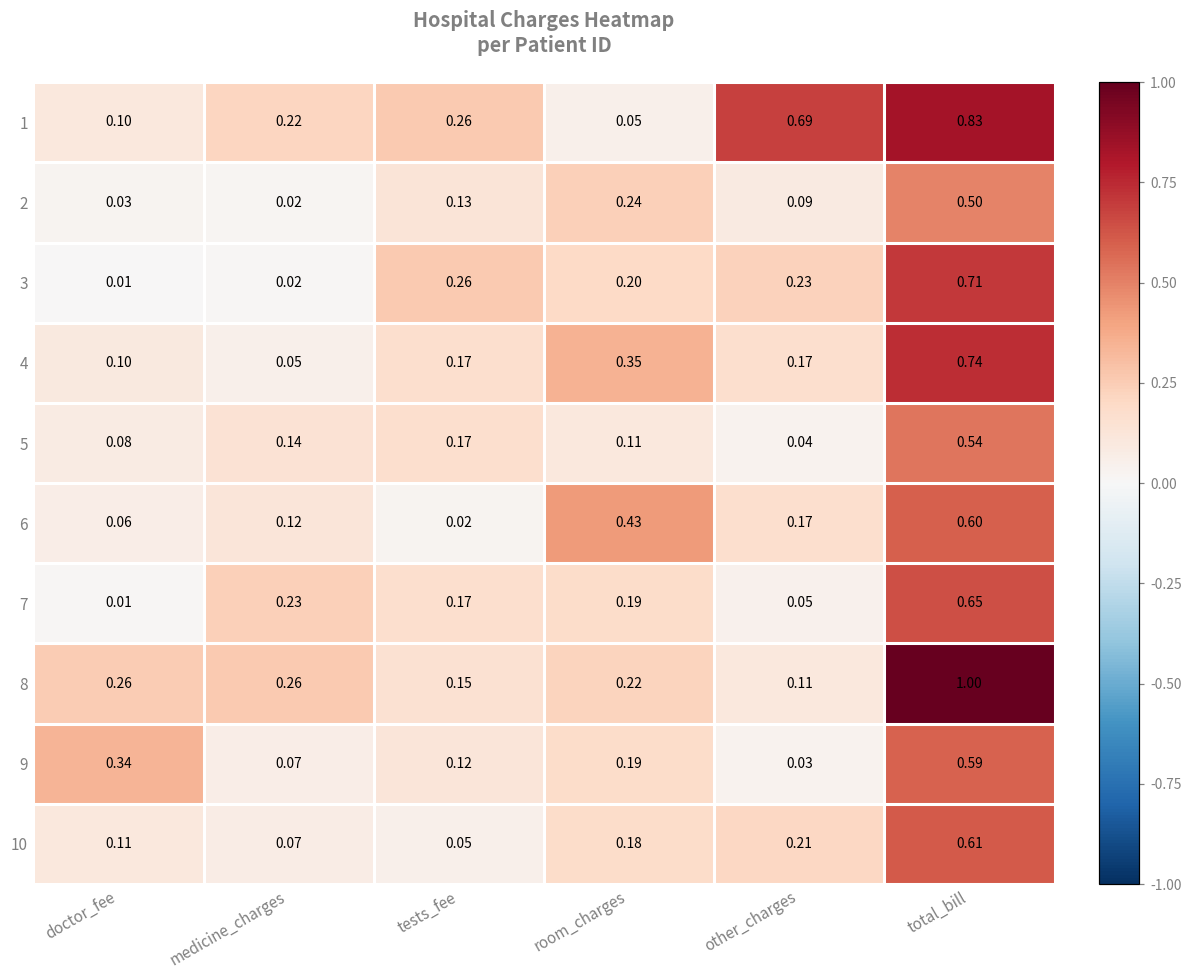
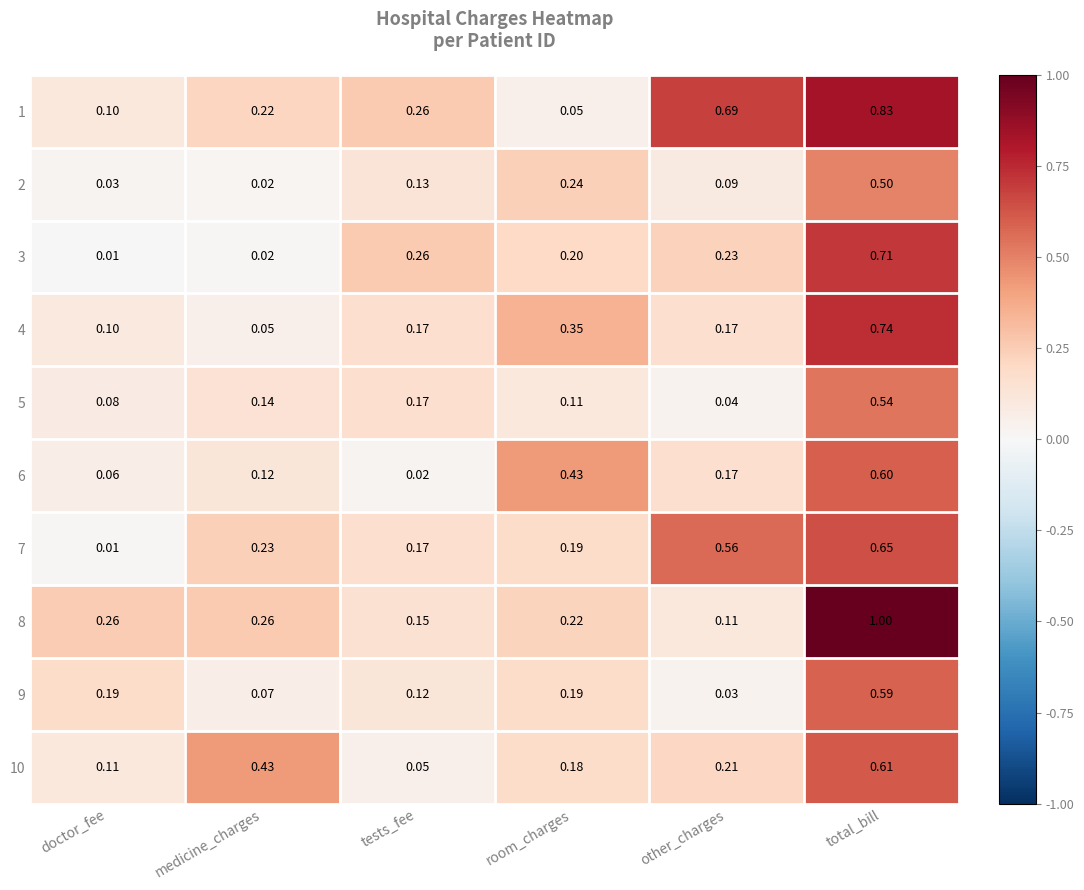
7, other_charges: 0.05 -> 0.56
9, doctor_fee: 0.34 -> 0.19
10, medicine_charges: 0.07 -> 0.43
